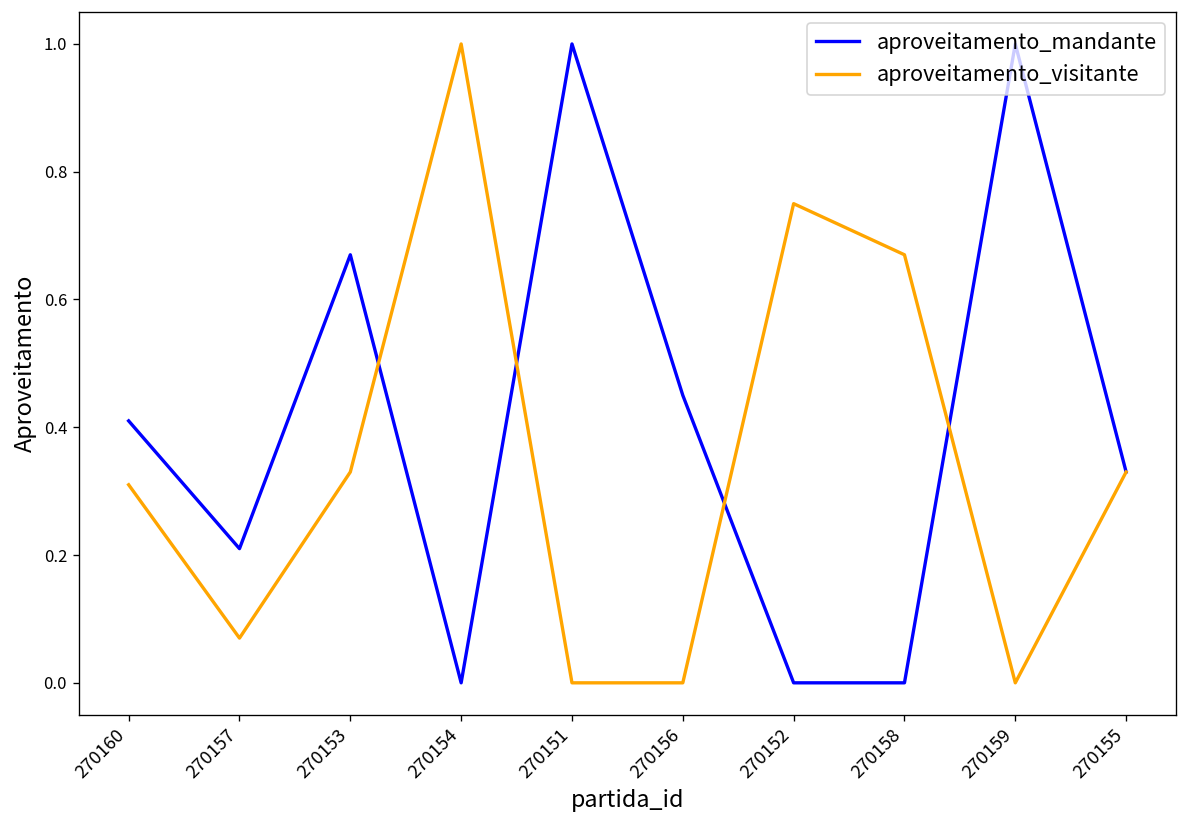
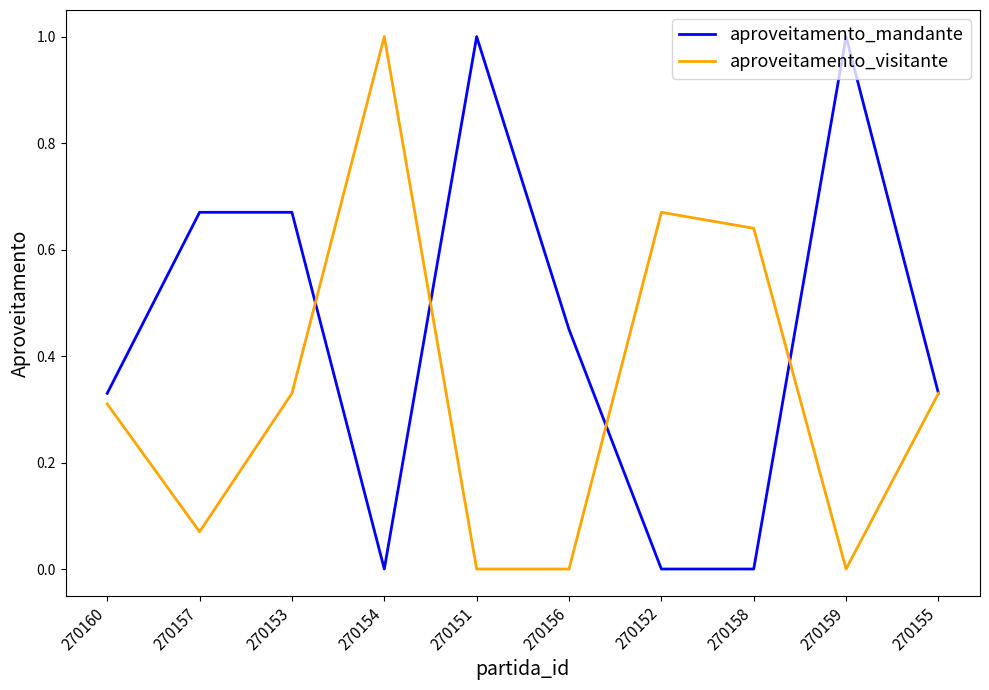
aproveitamento_mandante, 270160: 0.41 -> 0.33
aproveitamento_mandante, 270157: 0.21 -> 0.67
aproveitamento_visitante, 270152: 0.75 -> 0.67
aproveitamento_visitante, 270158: 0.67 -> 0.64
